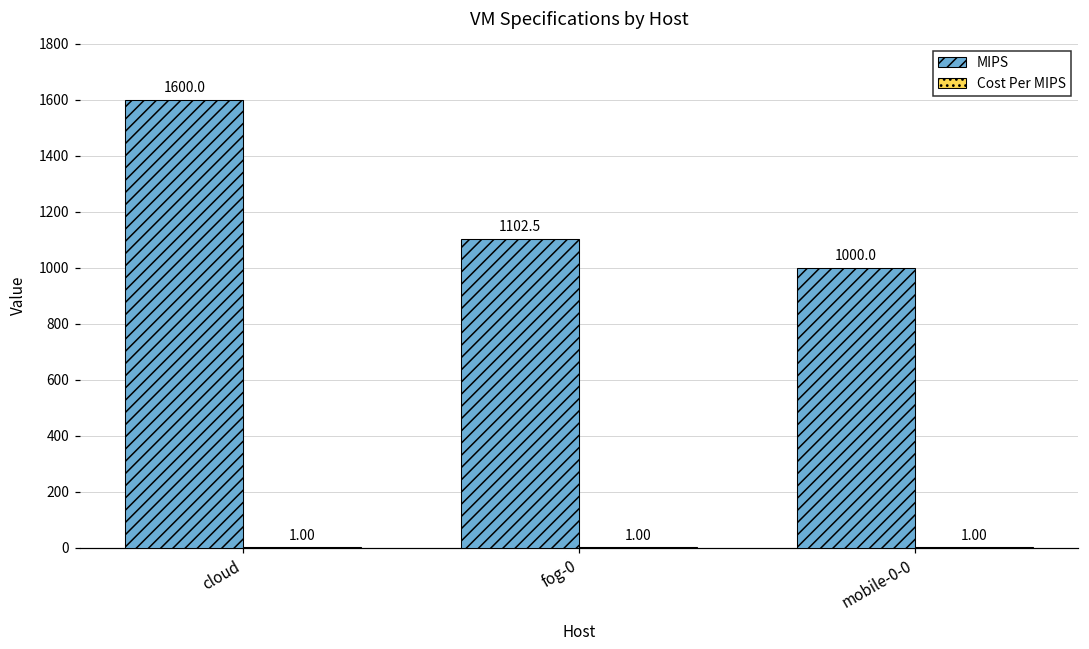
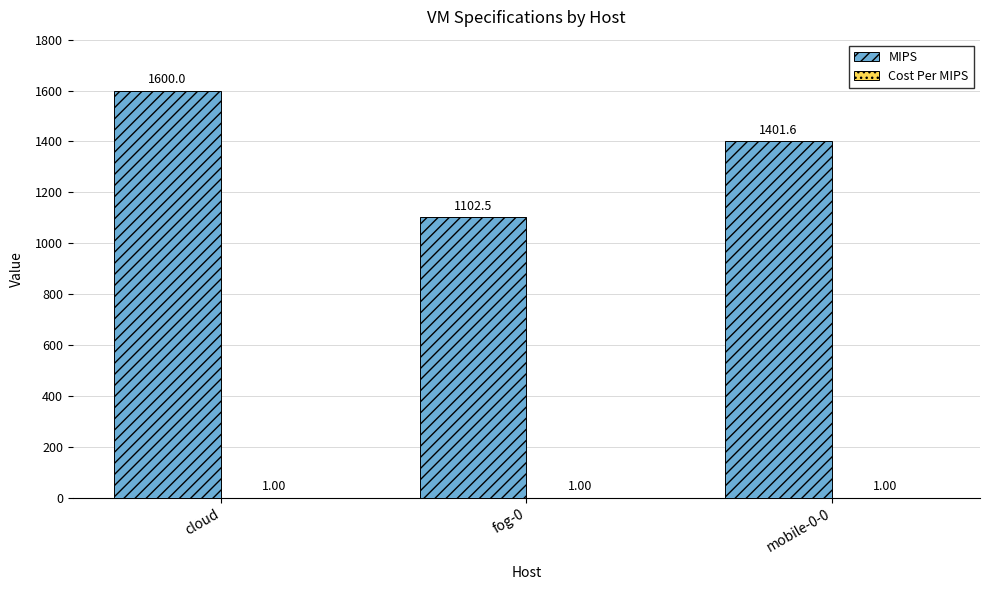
MIPS, mobile-0-0: 1000.0 -> 1401.6
